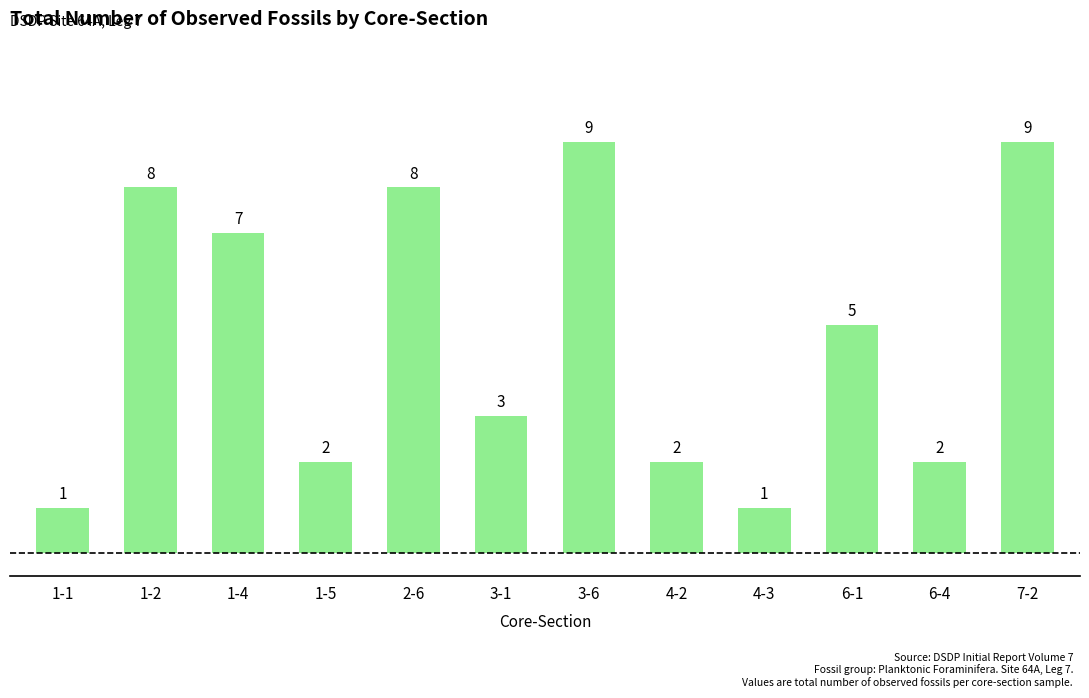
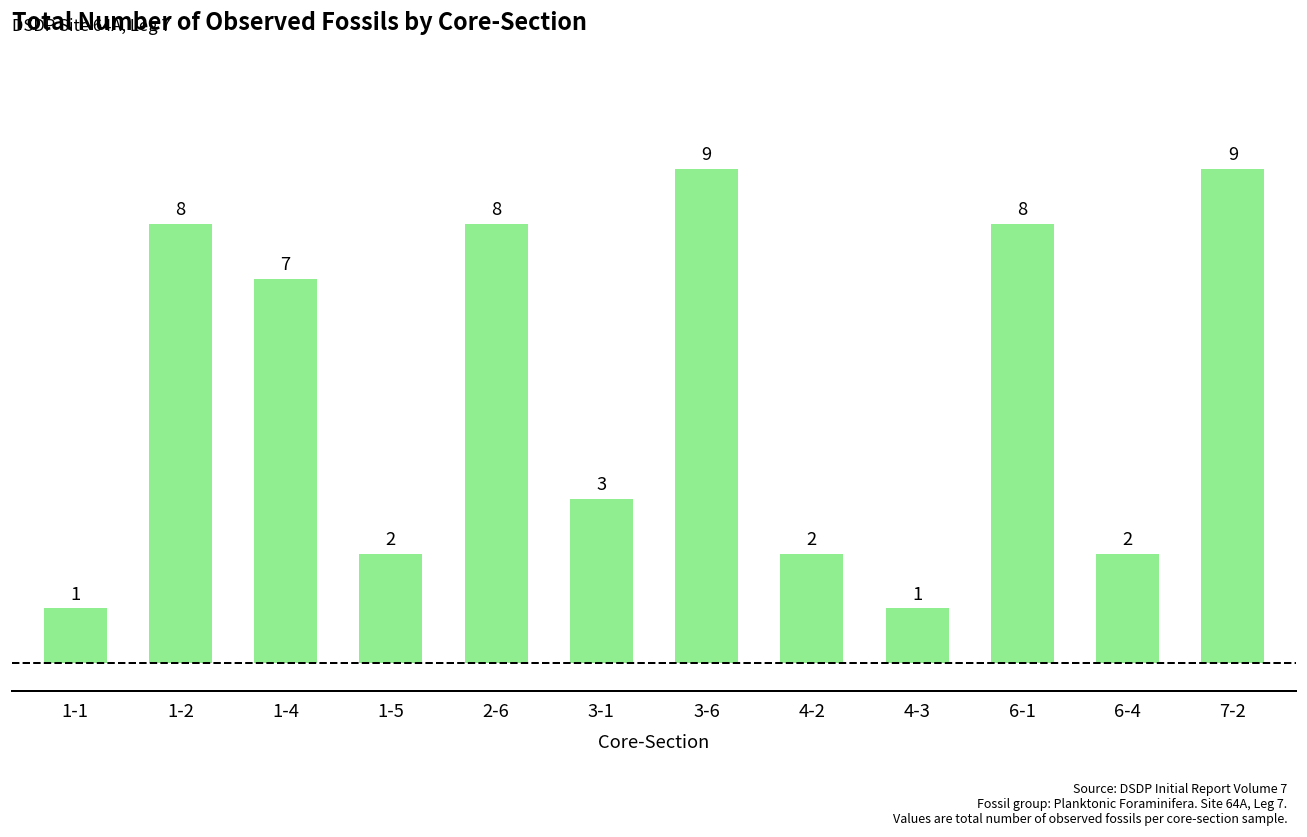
6-1: 5 -> 8
